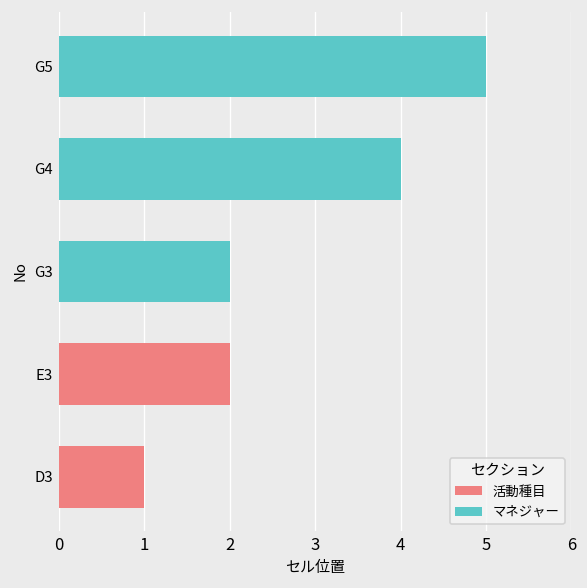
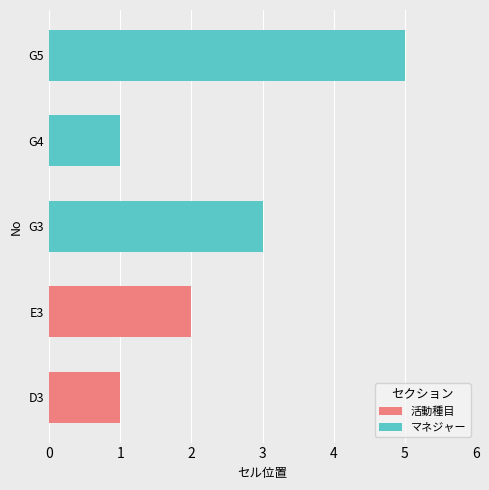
マネジャー, G4: 4 -> 1
マネジャー, G3: 2 -> 3
